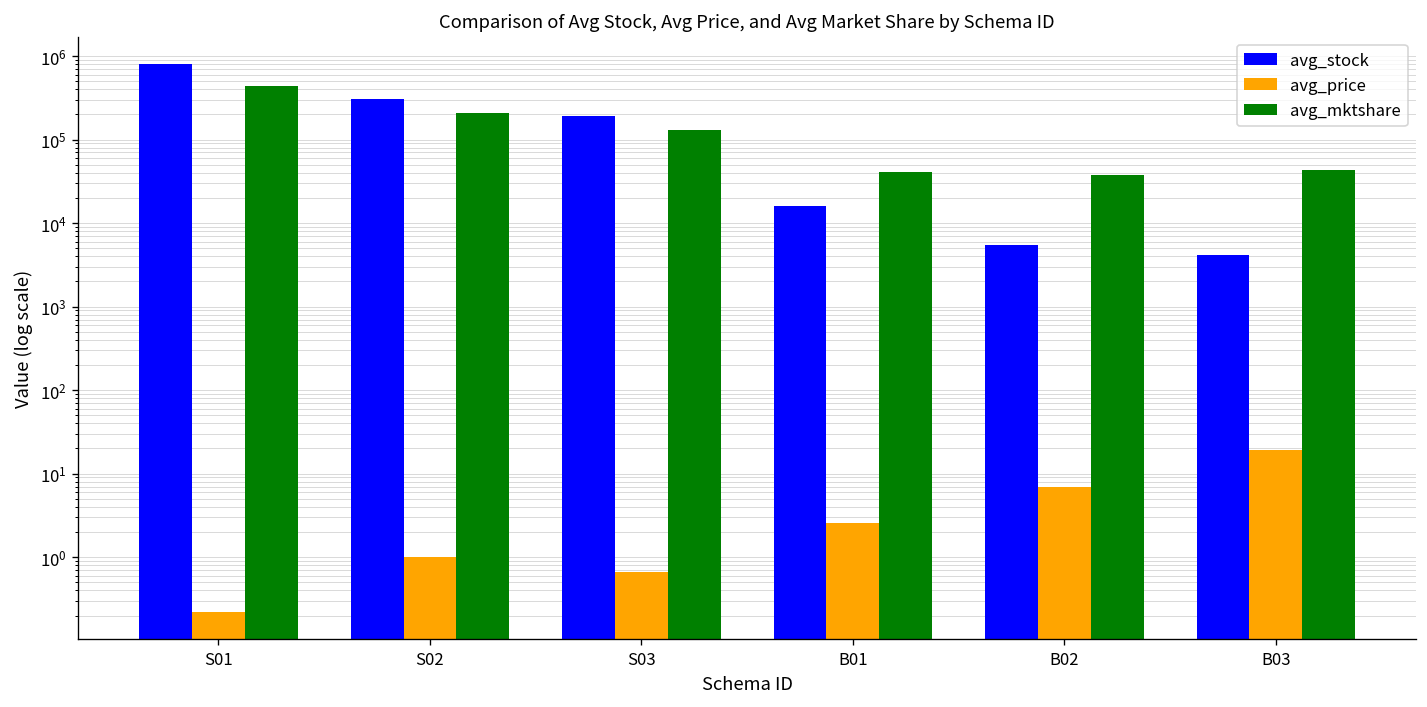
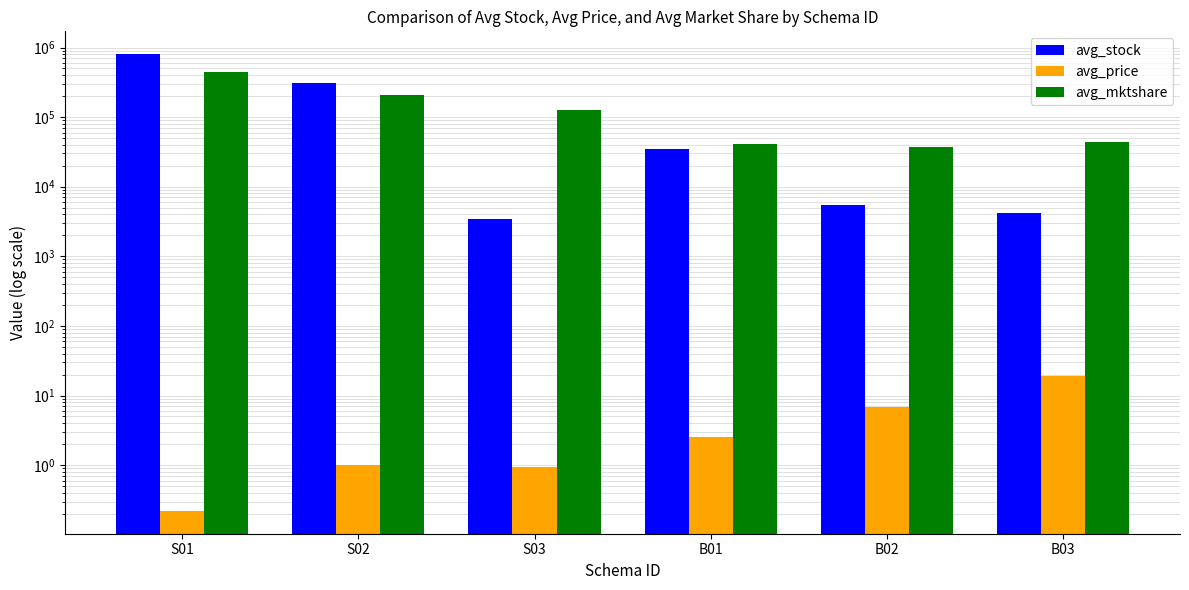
avg_stock, S03: 190000 -> 3000
avg_price, S03: 0.7 -> 0.9
avg_stock, B01: 16000 -> 40000
